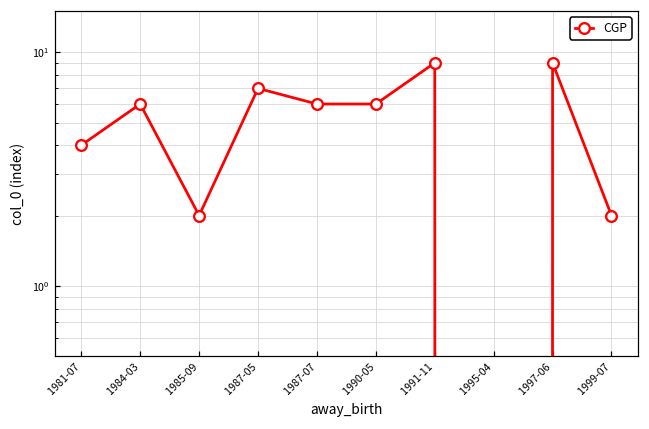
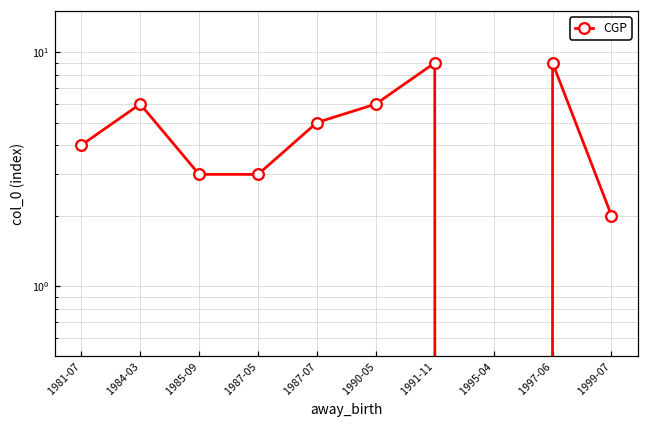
1985-09: 2 -> 3
1987-05: 7 -> 3
1987-07: 6 -> 5
